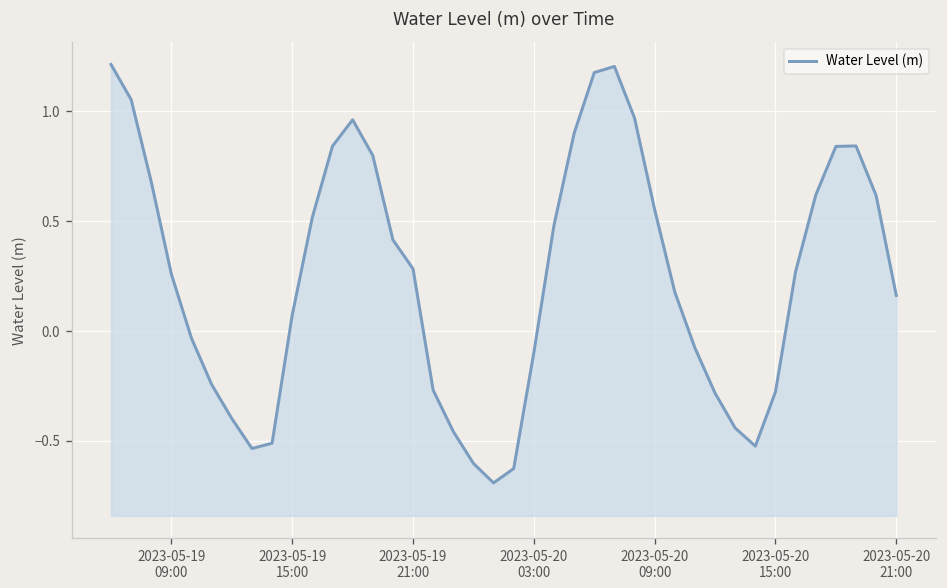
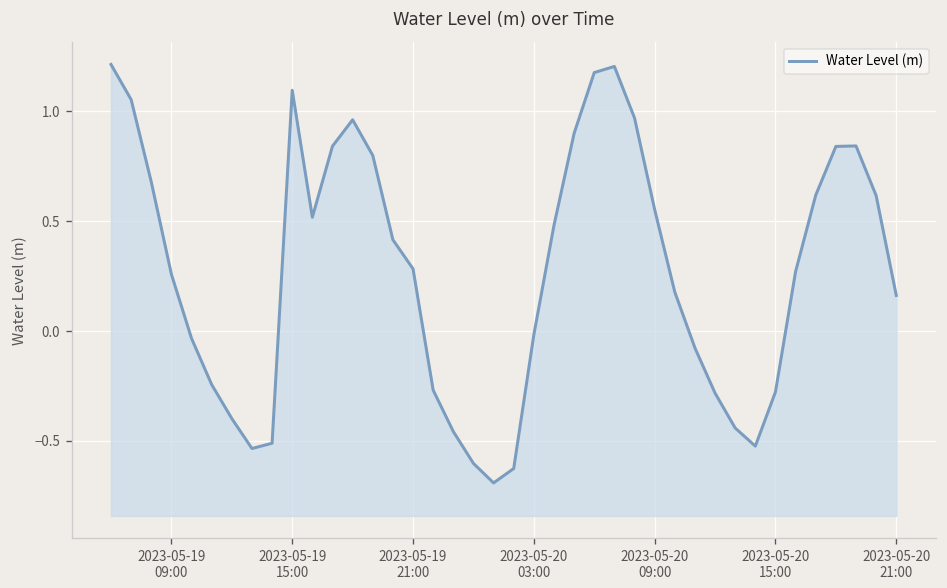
2023-05-19 15:00: 0.07 -> 1.10
2023-05-20 03:00: -0.10 -> -0.02
